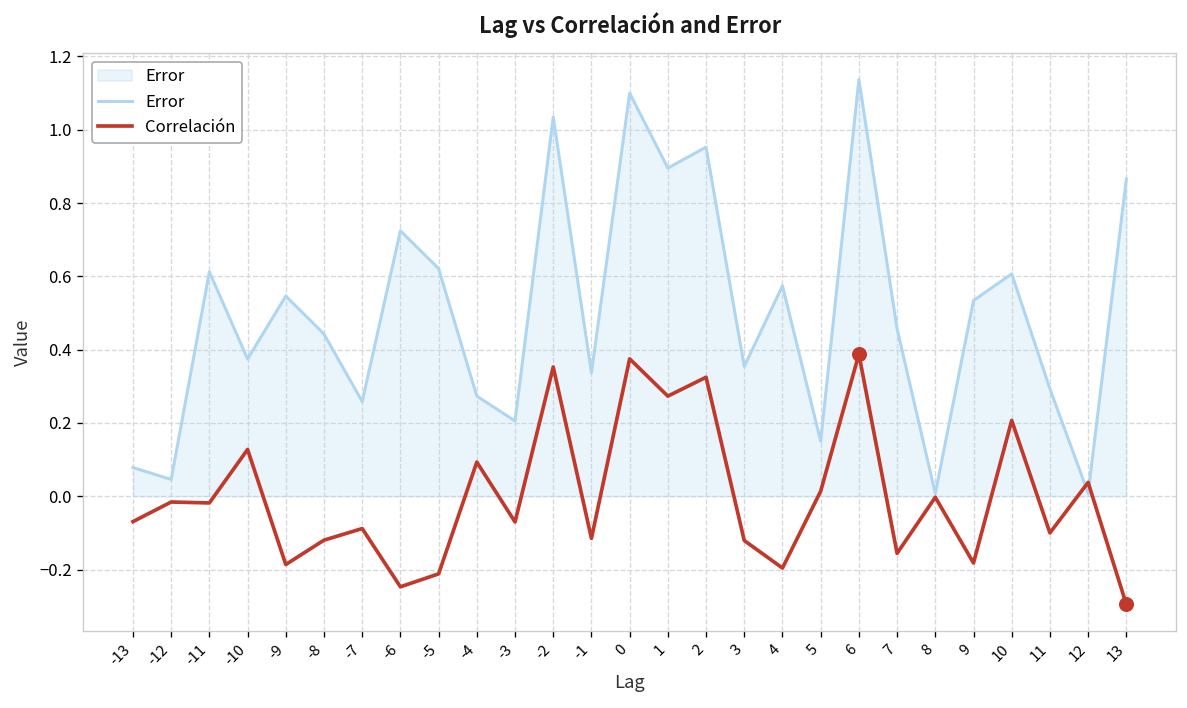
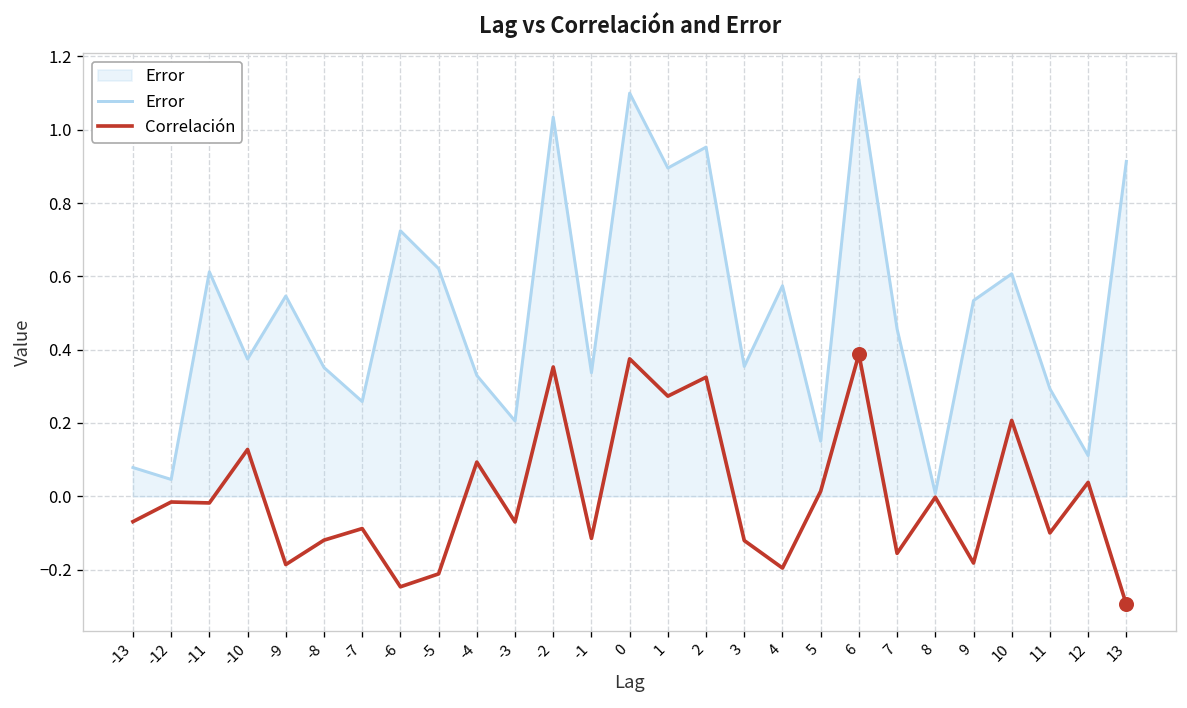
Error, -8: 0.44 -> 0.35
Error, -4: 0.27 -> 0.33
Error, 12: 0.01 -> 0.11
Error, 13: 0.87 -> 0.91
